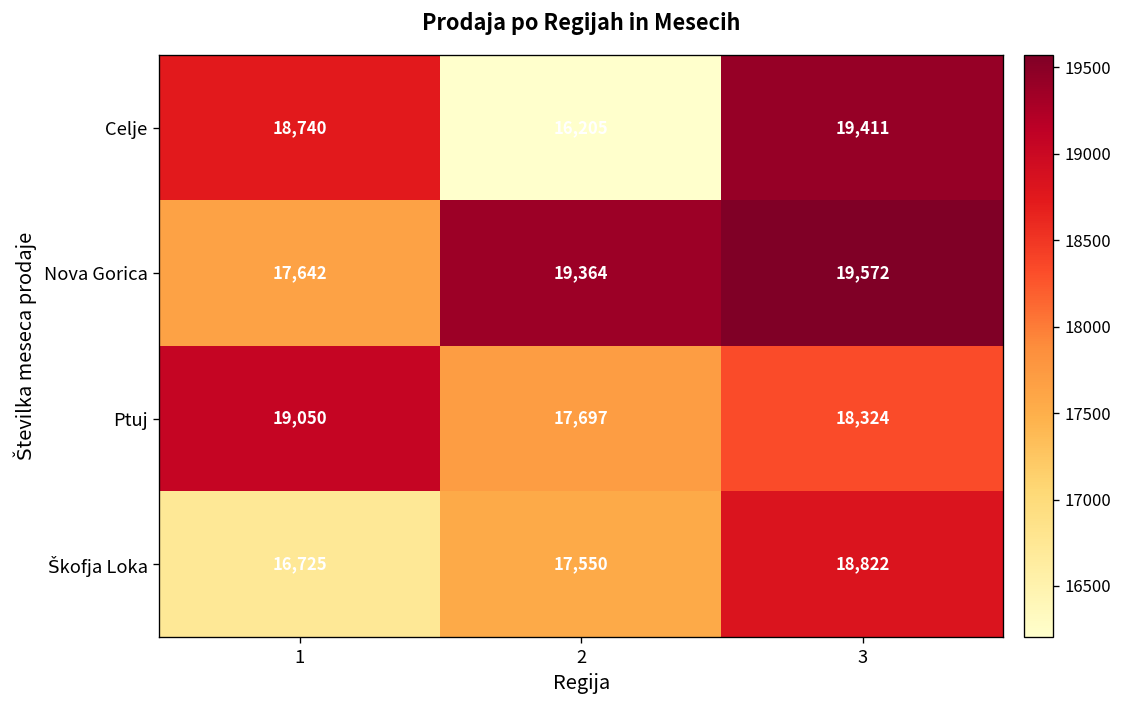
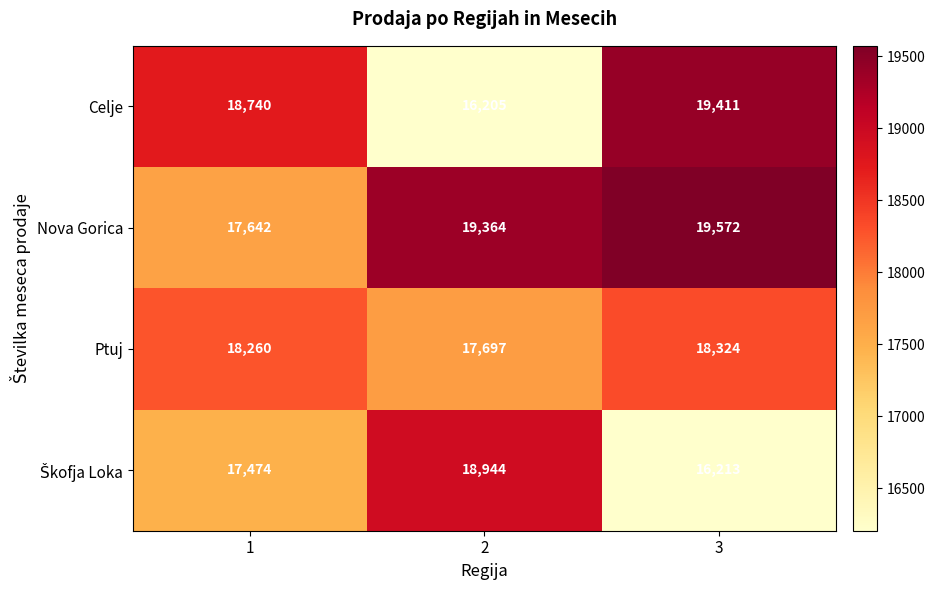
Ptuj, 1: 19,050 -> 18,260
Škofja Loka, 1: 16,725 -> 17,474
Škofja Loka, 2: 17,550 -> 18,944
Škofja Loka, 3: 18,822 -> 16,213
